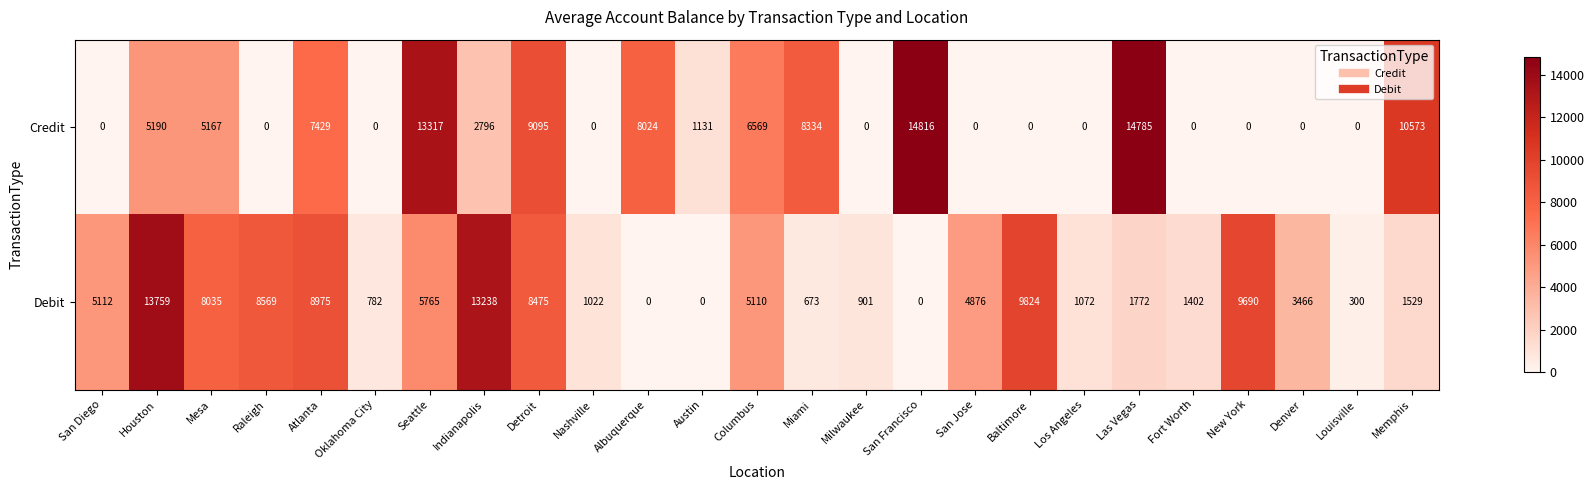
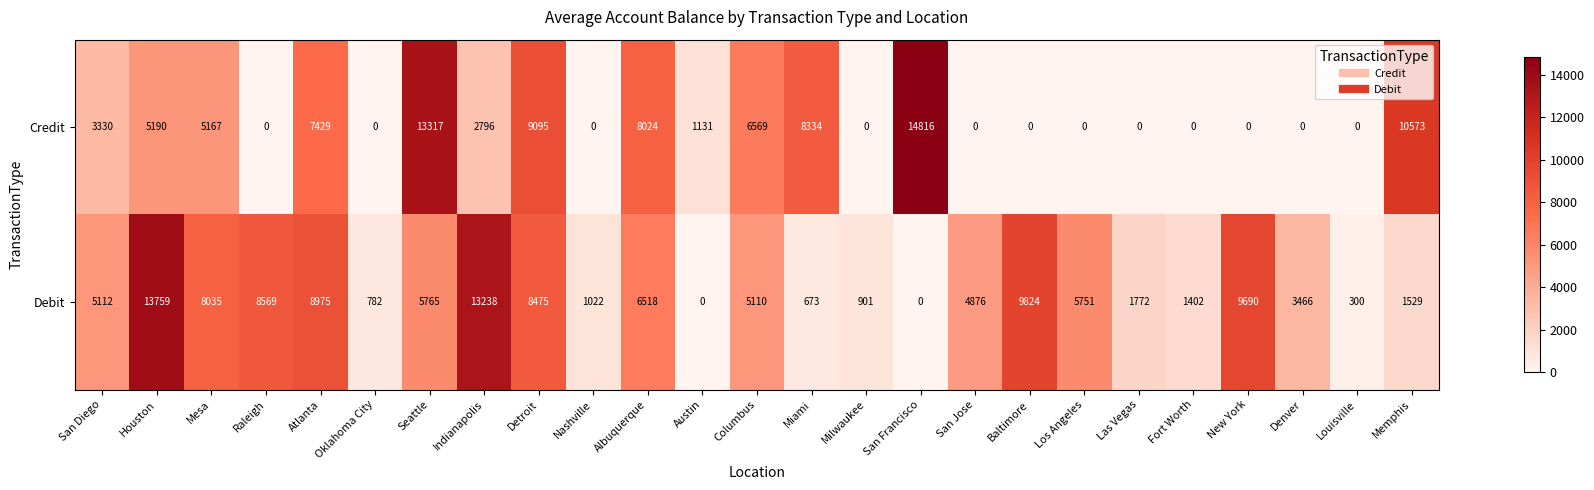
Credit, San Diego: 0 -> 3330
Credit, Las Vegas: 14785 -> 0
Debit, Albuquerque: 0 -> 6518
Debit, Los Angeles: 1072 -> 5751
